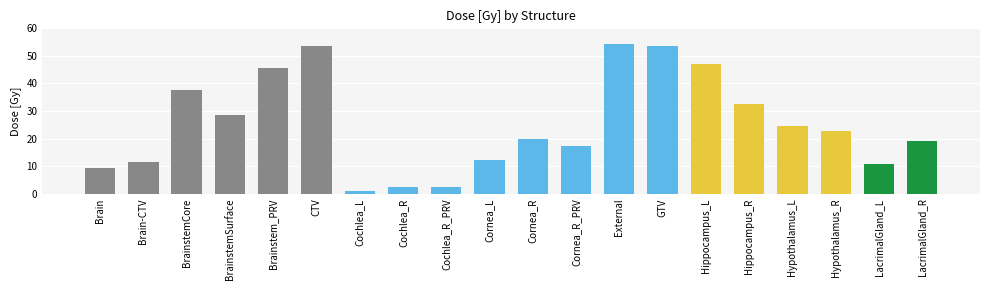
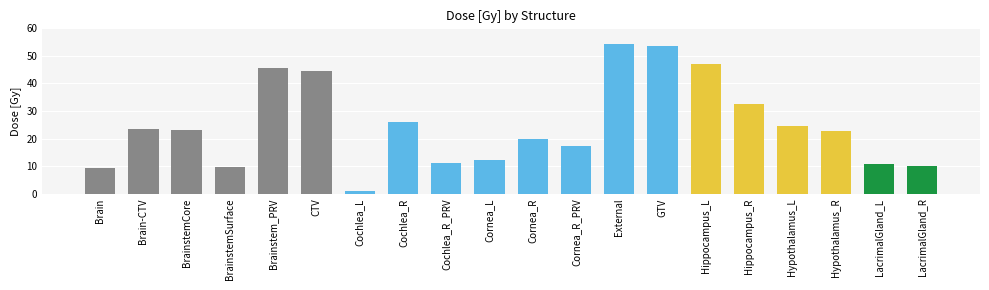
Brain-CTV: 11 -> 23
BrainstemCore: 38 -> 23
BrainstemSurface: 28 -> 10
CTV: 53 -> 44
Cochlea_R: 2 -> 26
Cochlea_R_PRV: 2 -> 11
LacrimalGland_R: 19 -> 10
